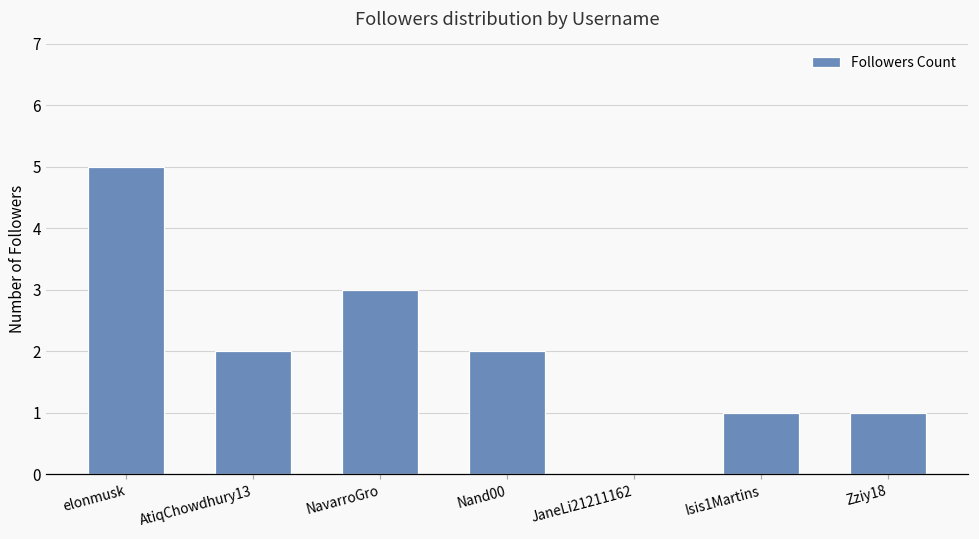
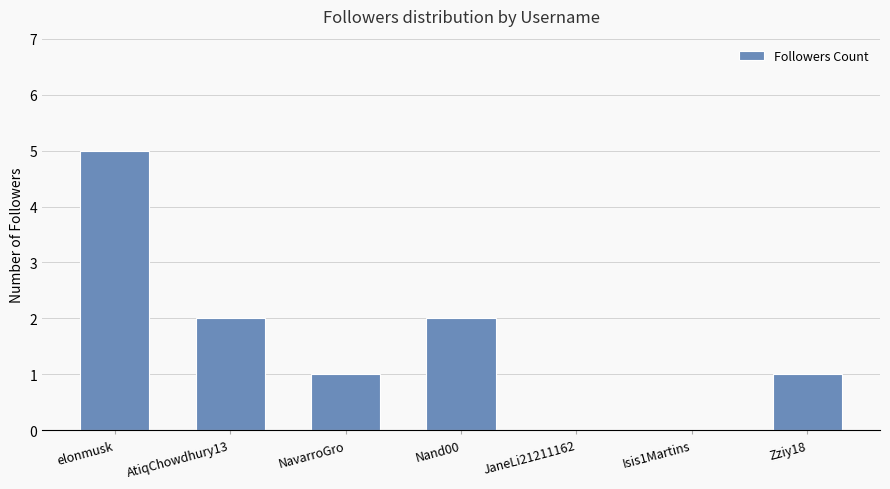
NavarroGro: 3 -> 1
Isis1Martins: 1 -> 0
